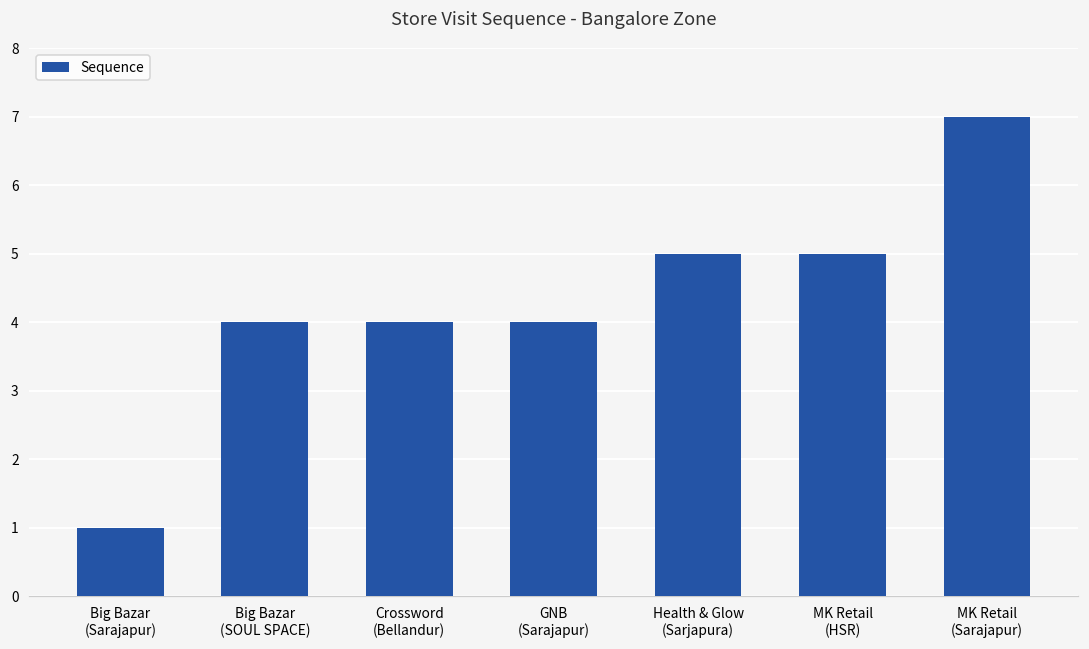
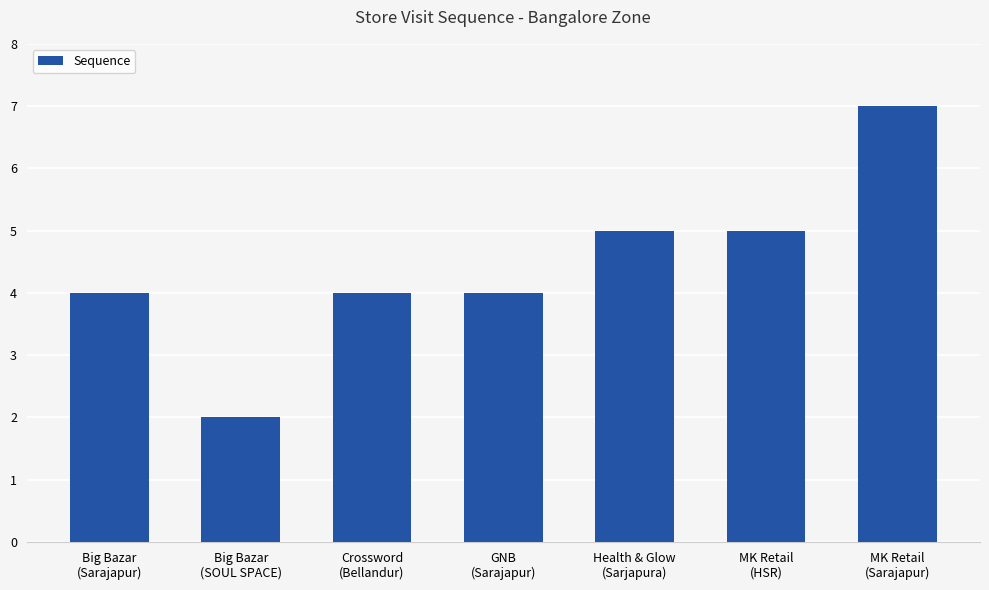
Big Bazar (Sarajapur): 1 -> 4
Big Bazar (SOUL SPACE): 4 -> 2
